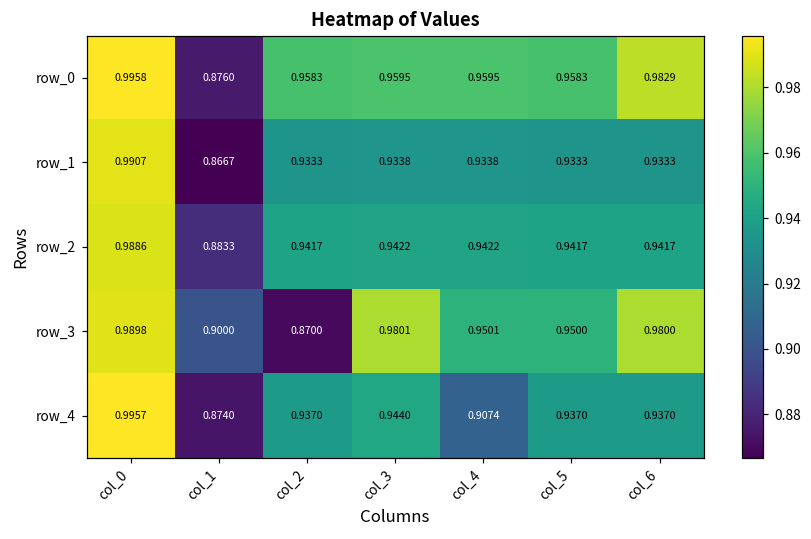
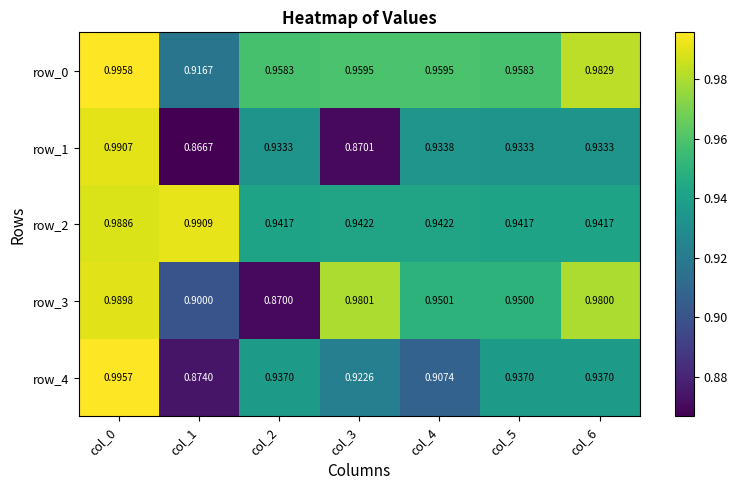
row_0, col_1: 0.8760 -> 0.9167
row_1, col_3: 0.9338 -> 0.8701
row_2, col_1: 0.8833 -> 0.9909
row_4, col_3: 0.9440 -> 0.9226
